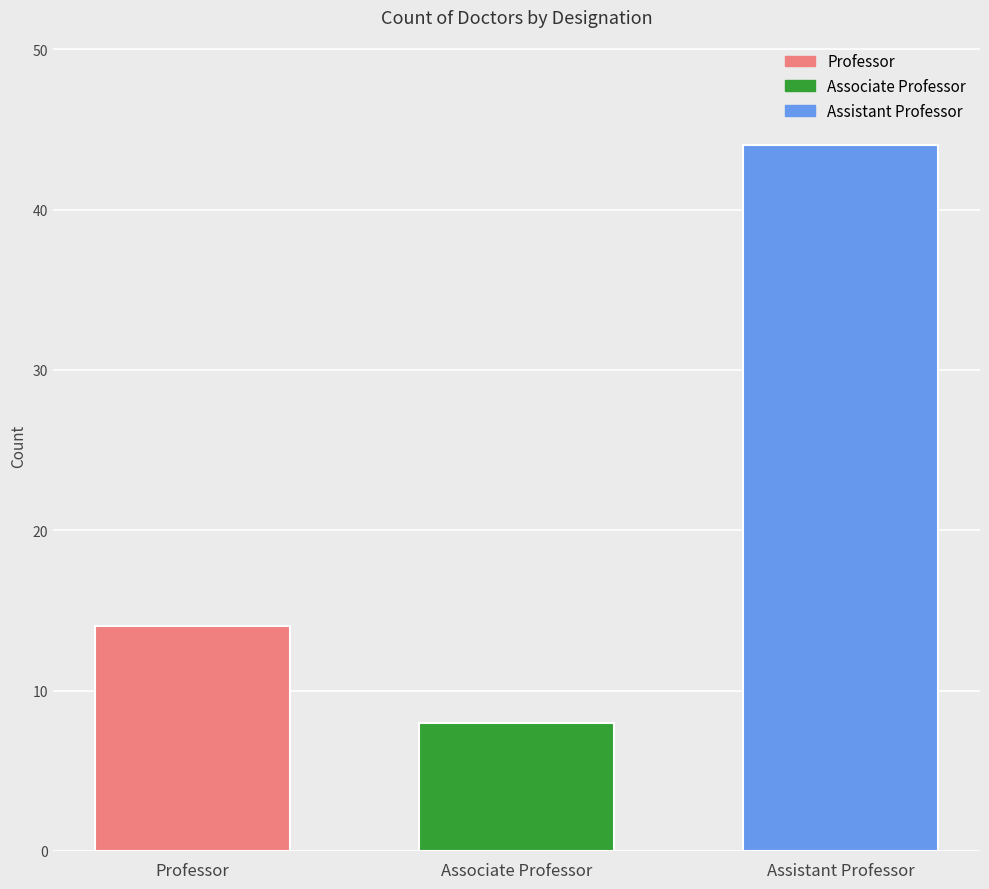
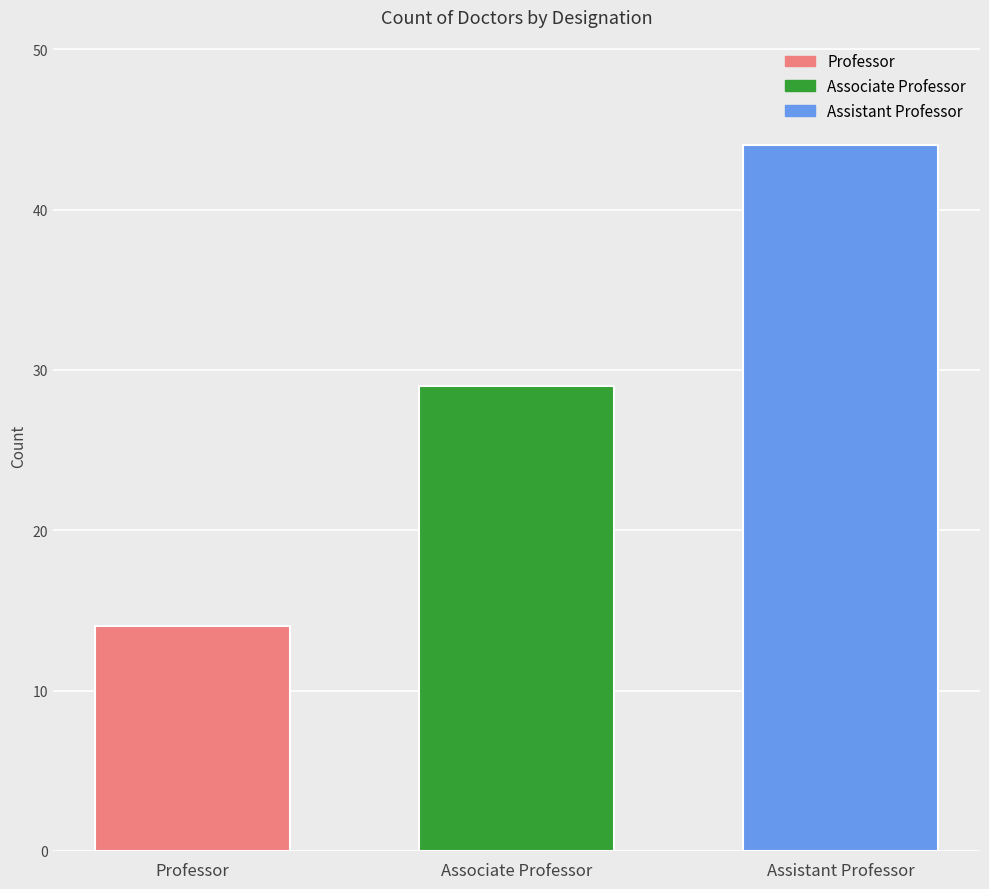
Associate Professor: 8 -> 29
